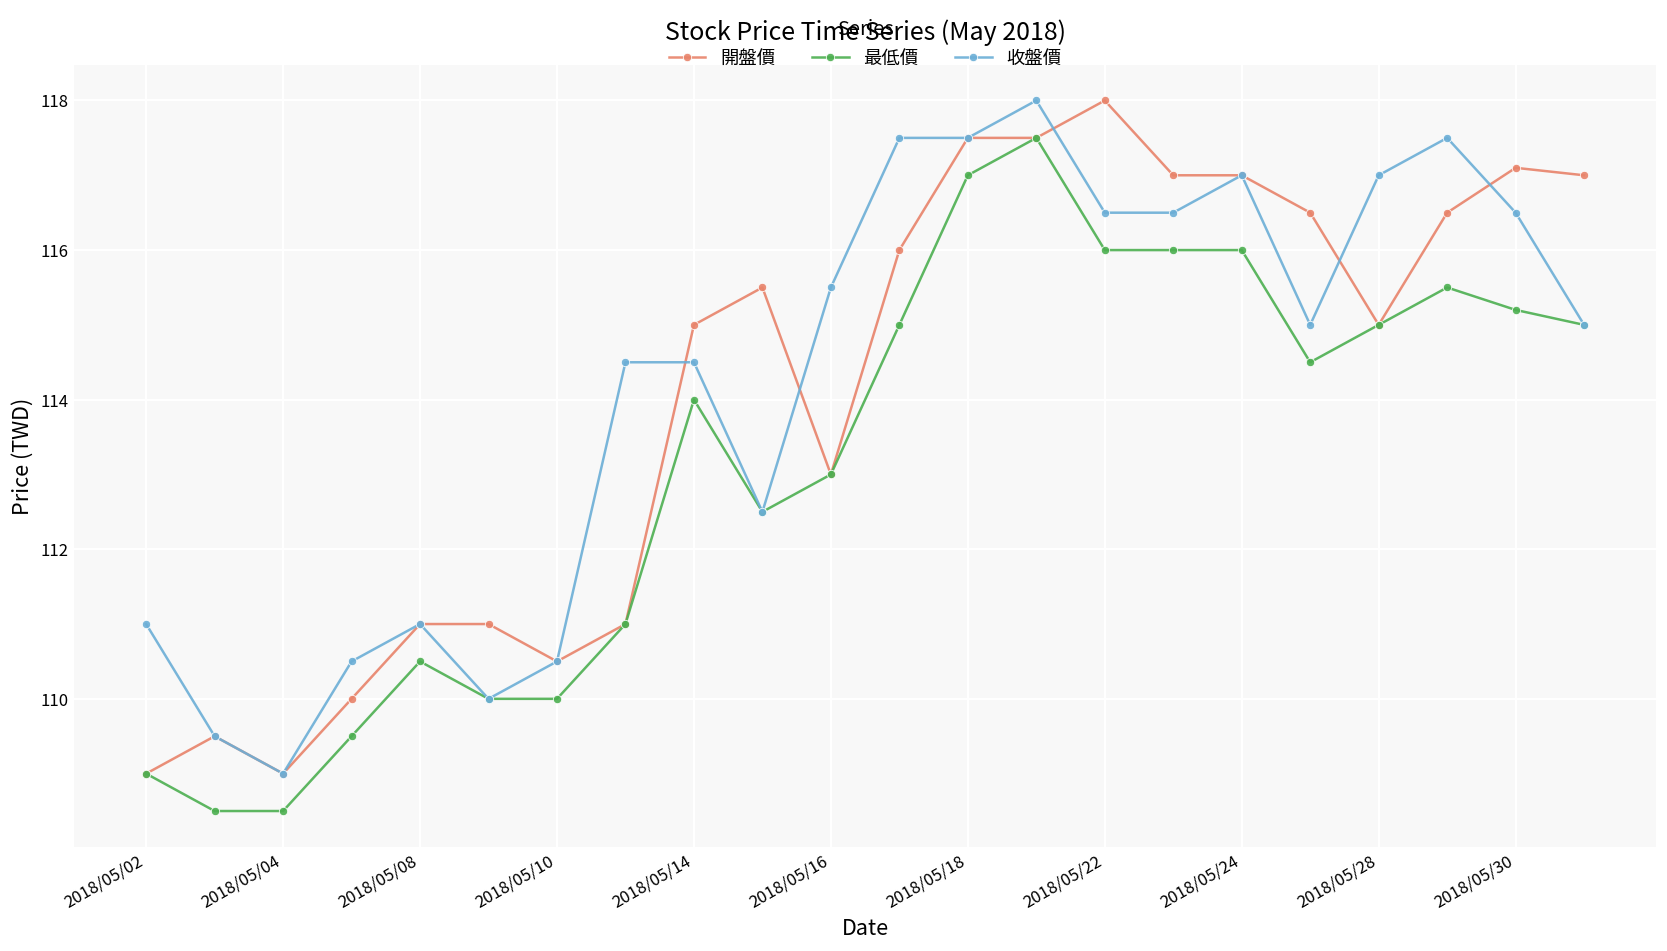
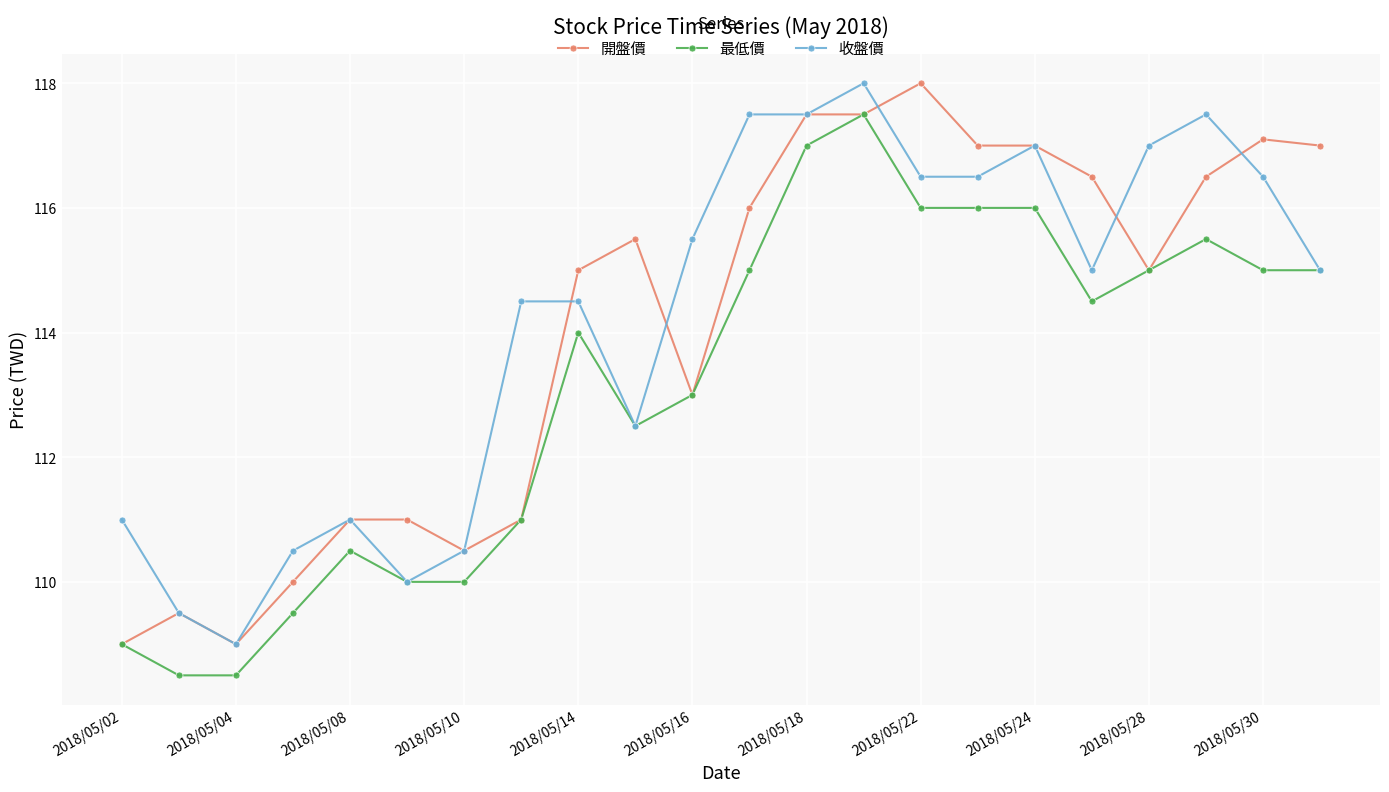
最低價, 2018/05/30: 115.2 -> 115.0
